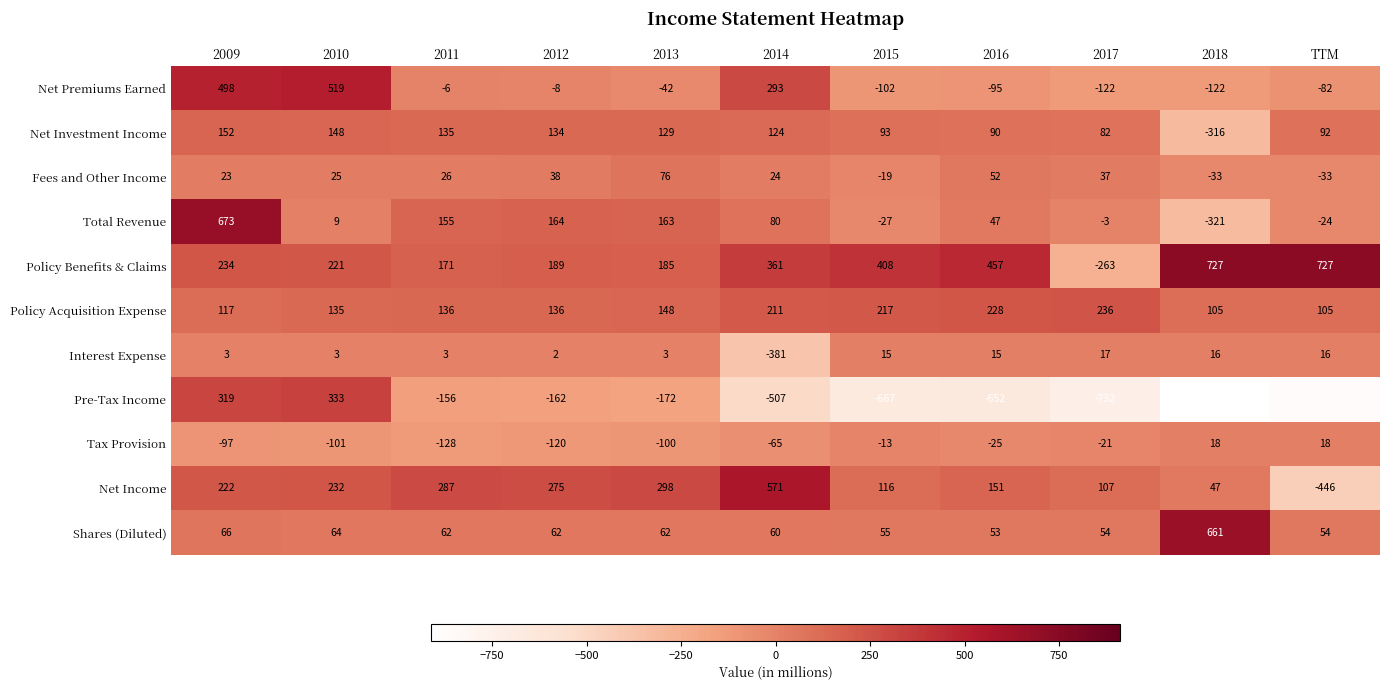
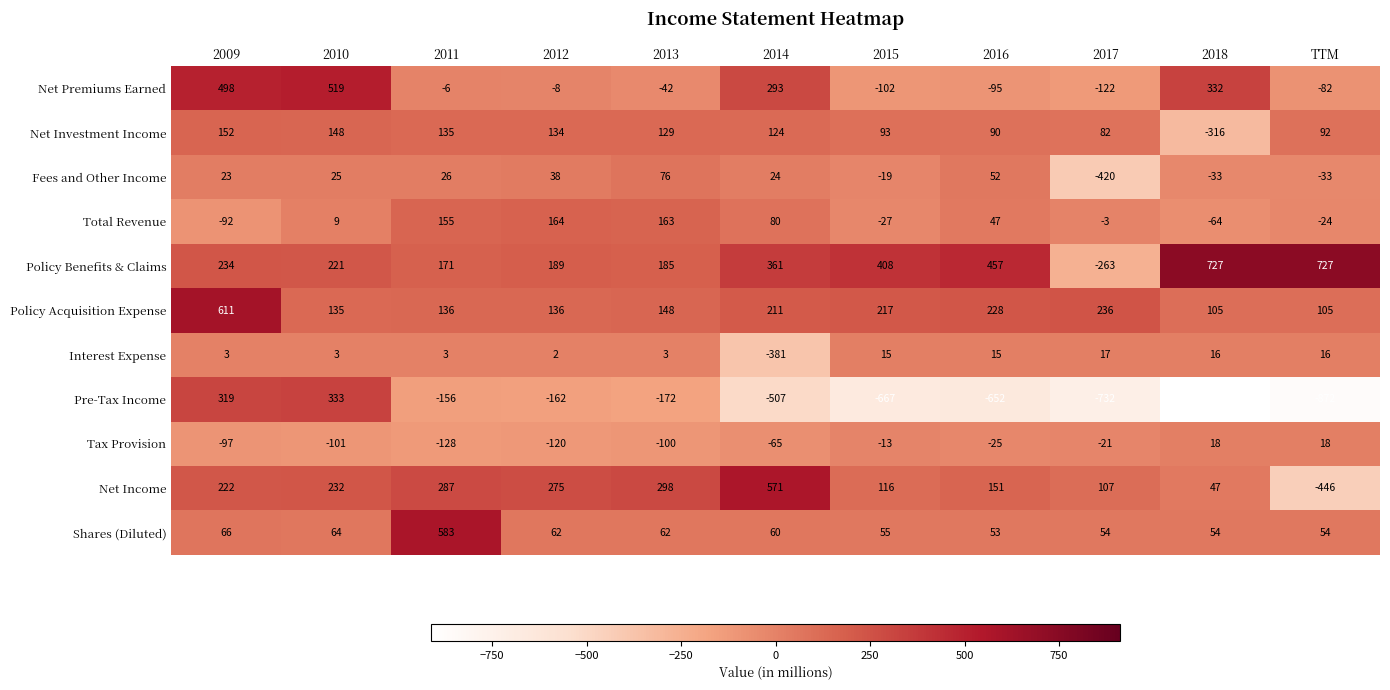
Net Premiums Earned, 2018: -122 -> 332
Fees and Other Income, 2017: 37 -> -420
Total Revenue, 2009: 673 -> -92
Total Revenue, 2018: -321 -> -64
Policy Acquisition Expense, 2009: 117 -> 611
Shares (Diluted), 2011: 62 -> 583
Shares (Diluted), 2018: 661 -> 54
